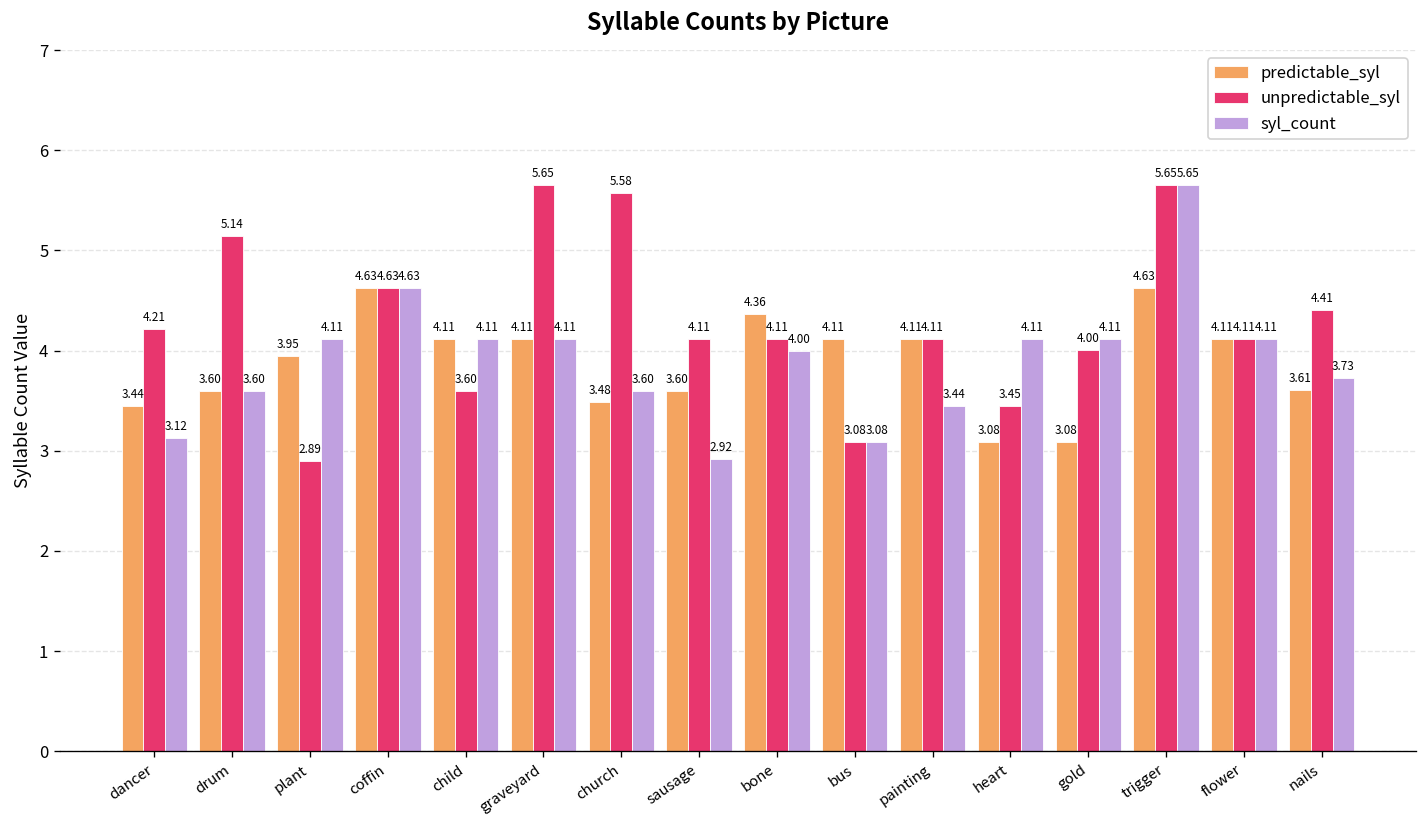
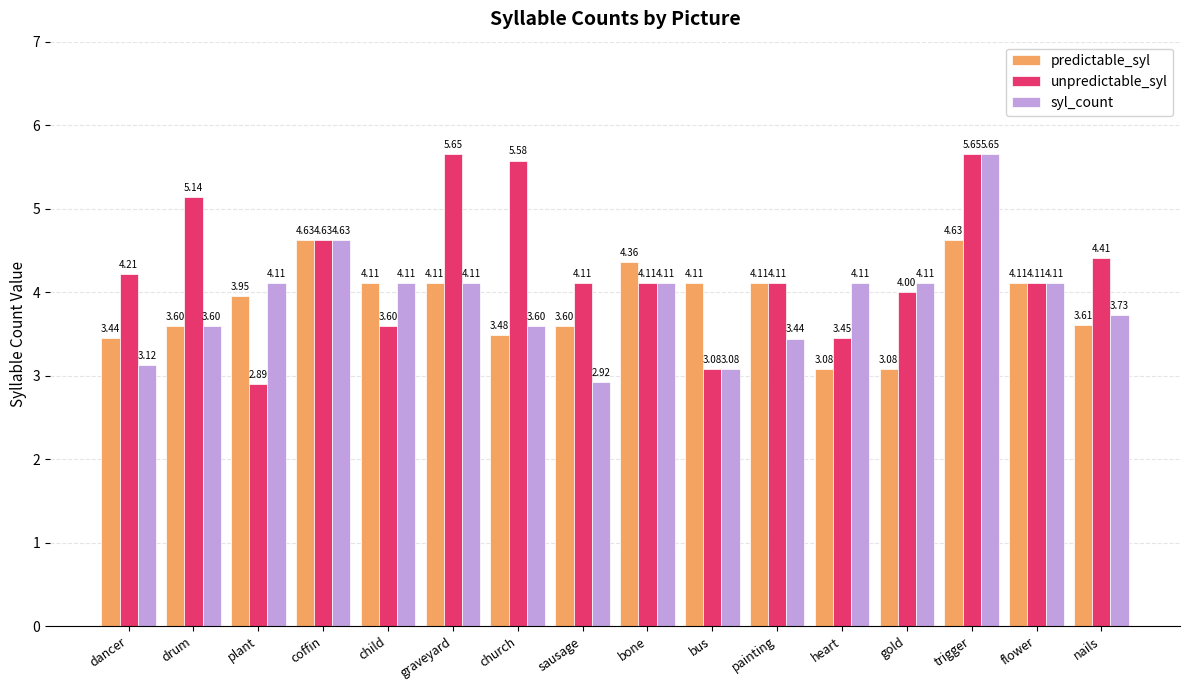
syl_count, bone: 4.00 -> 4.11
